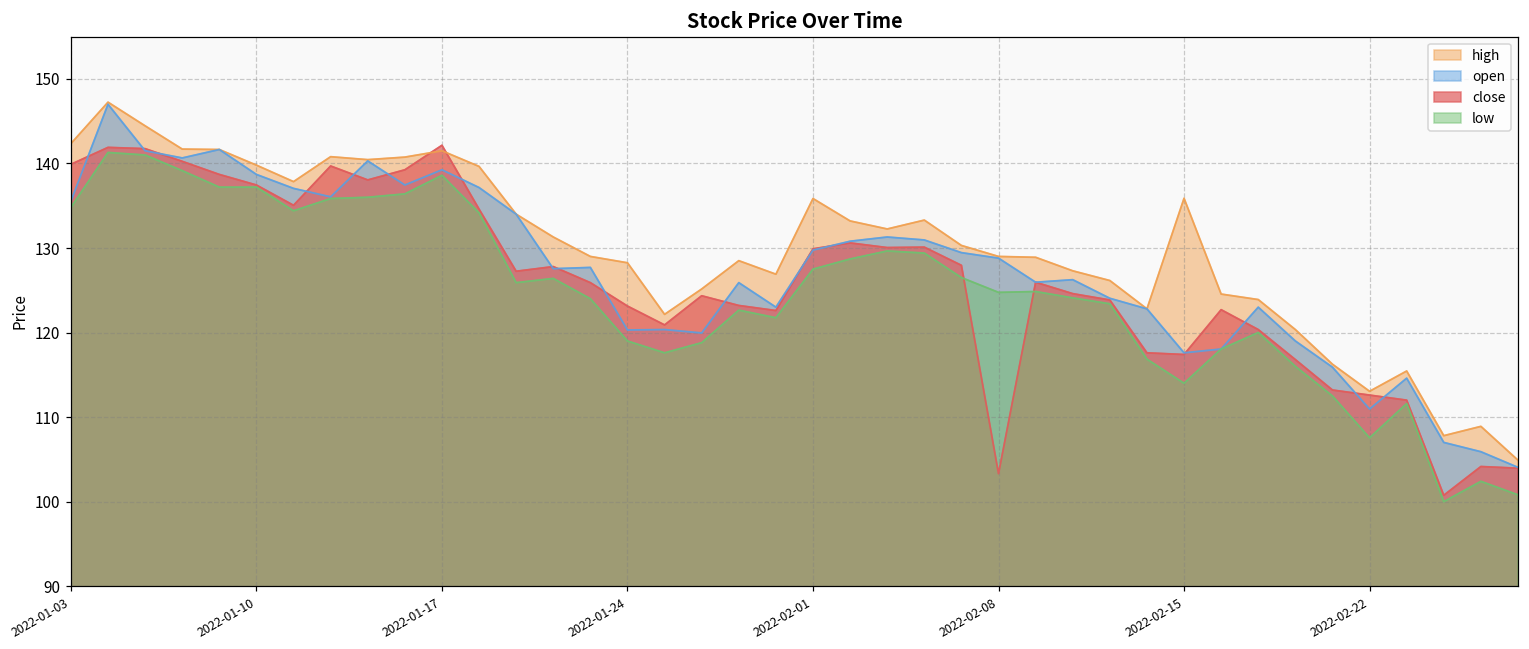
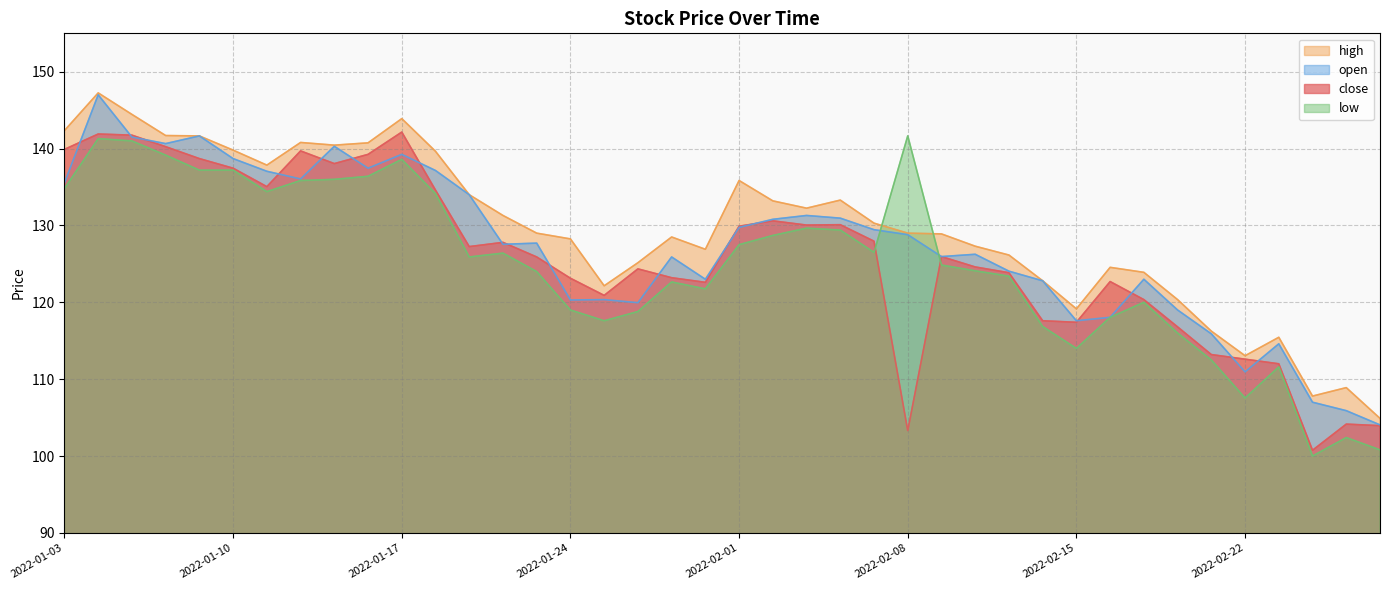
high, 2022-01-17: 142 -> 144
low, 2022-02-08: 125 -> 142
high, 2022-02-15: 136 -> 119
